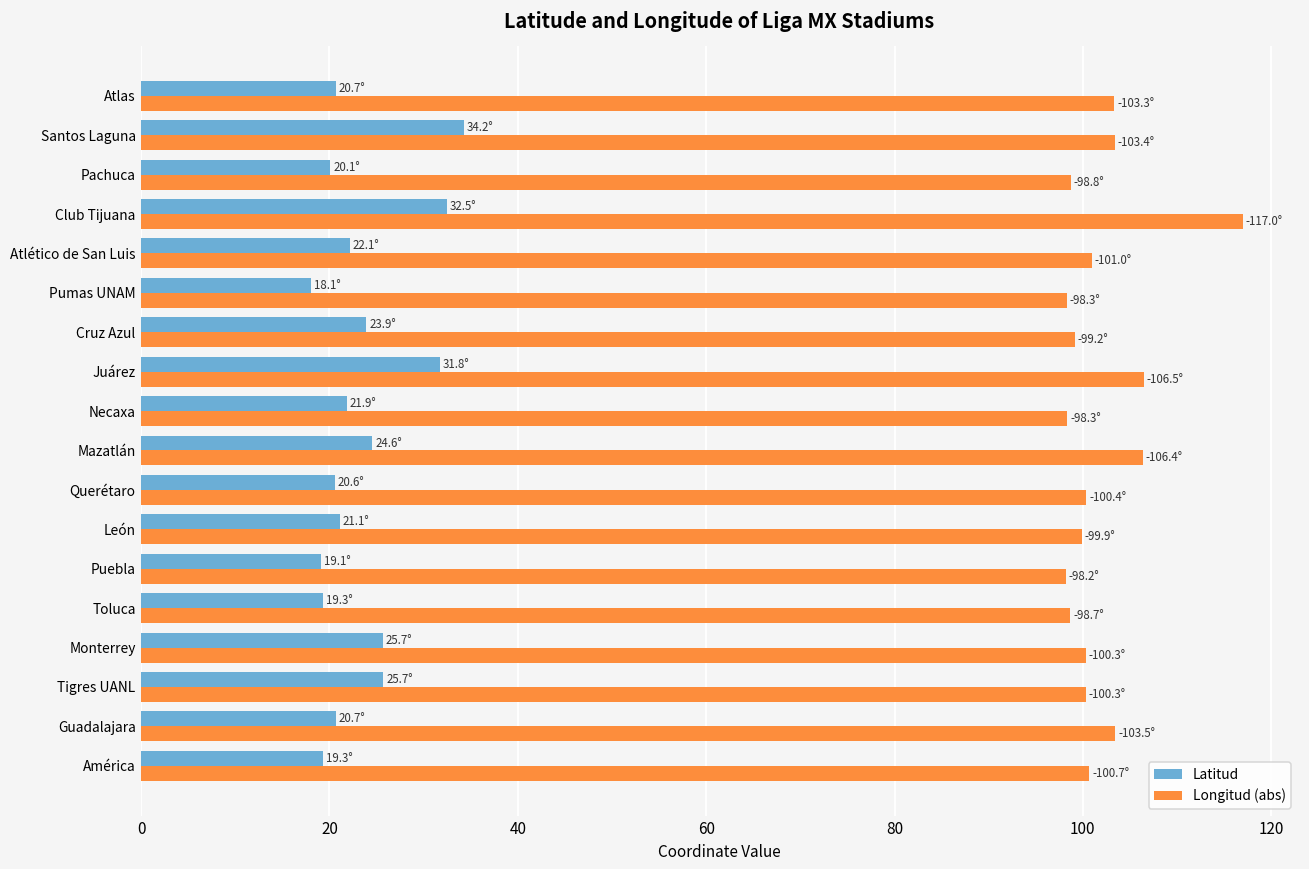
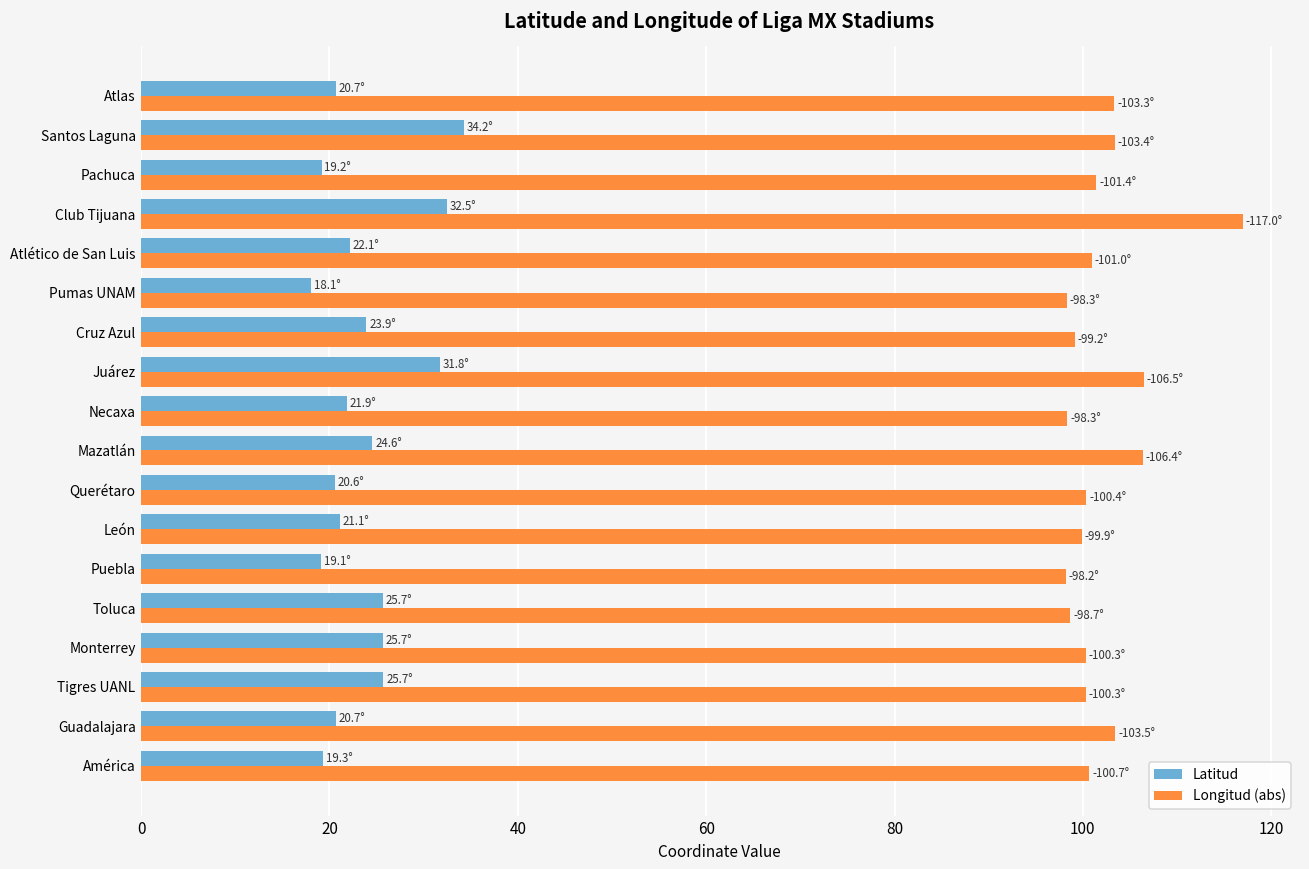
Latitud, Pachuca: 20.1° -> 19.2°
Longitud (abs), Pachuca: -98.8° -> -101.4°
Latitud, Toluca: 19.3° -> 25.7°
